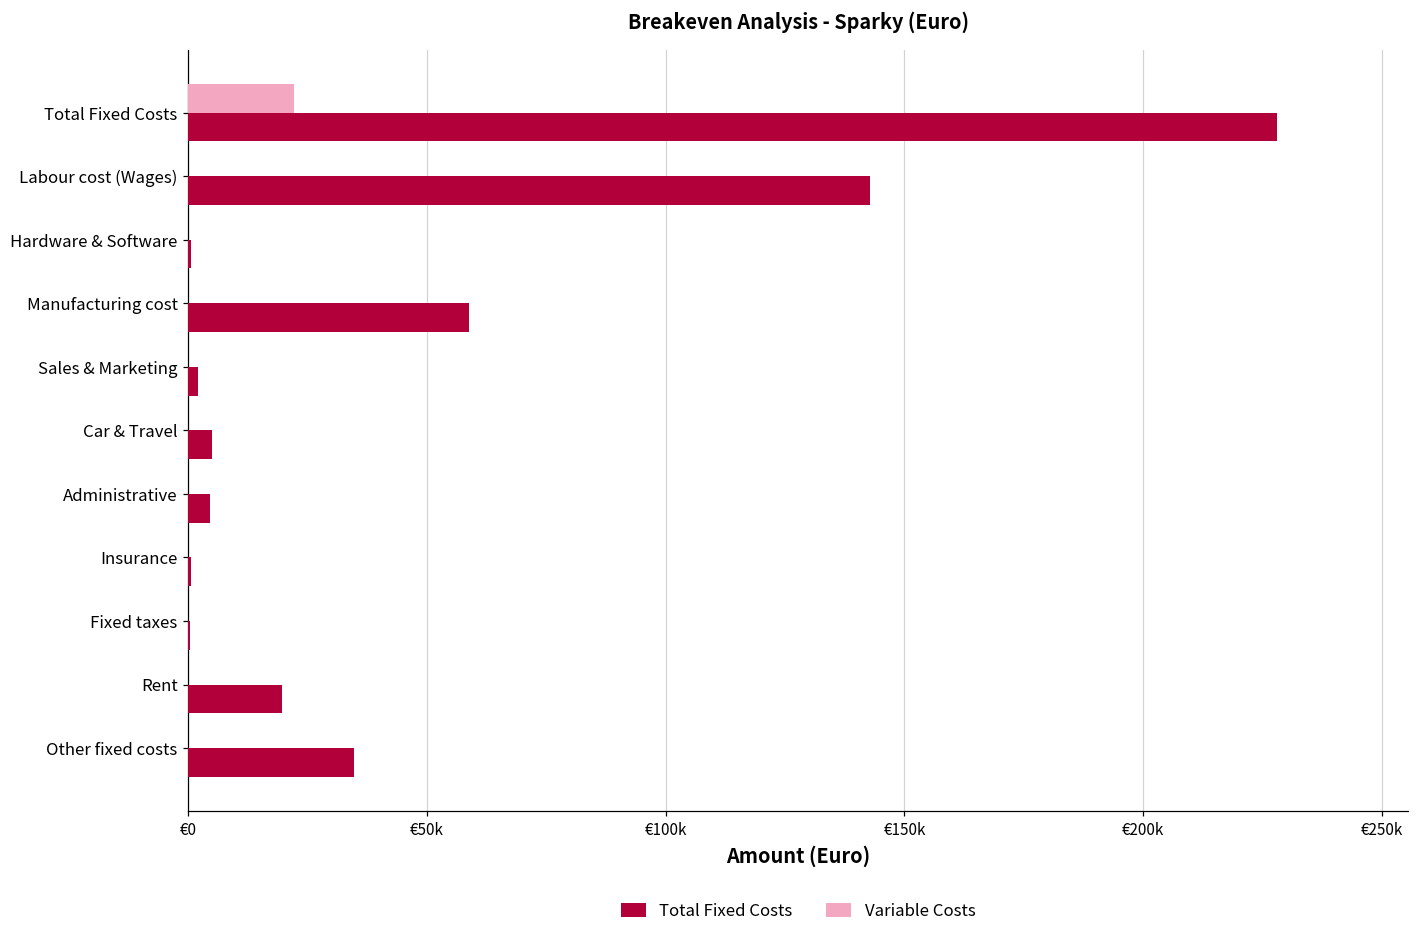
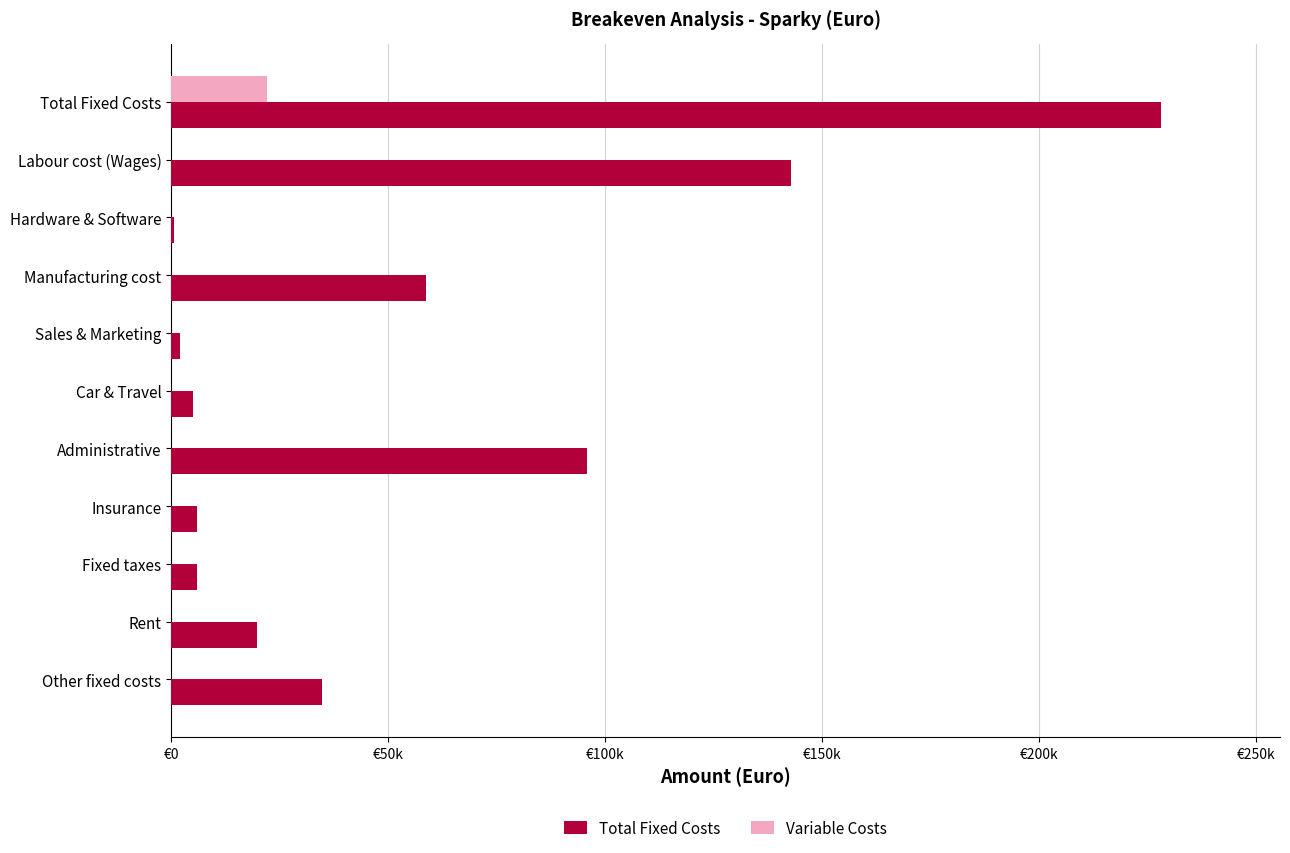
Total Fixed Costs, Administrative: €5000 -> €96000
Total Fixed Costs, Insurance: €1000 -> €6000
Total Fixed Costs, Fixed taxes: €0 -> €6000
